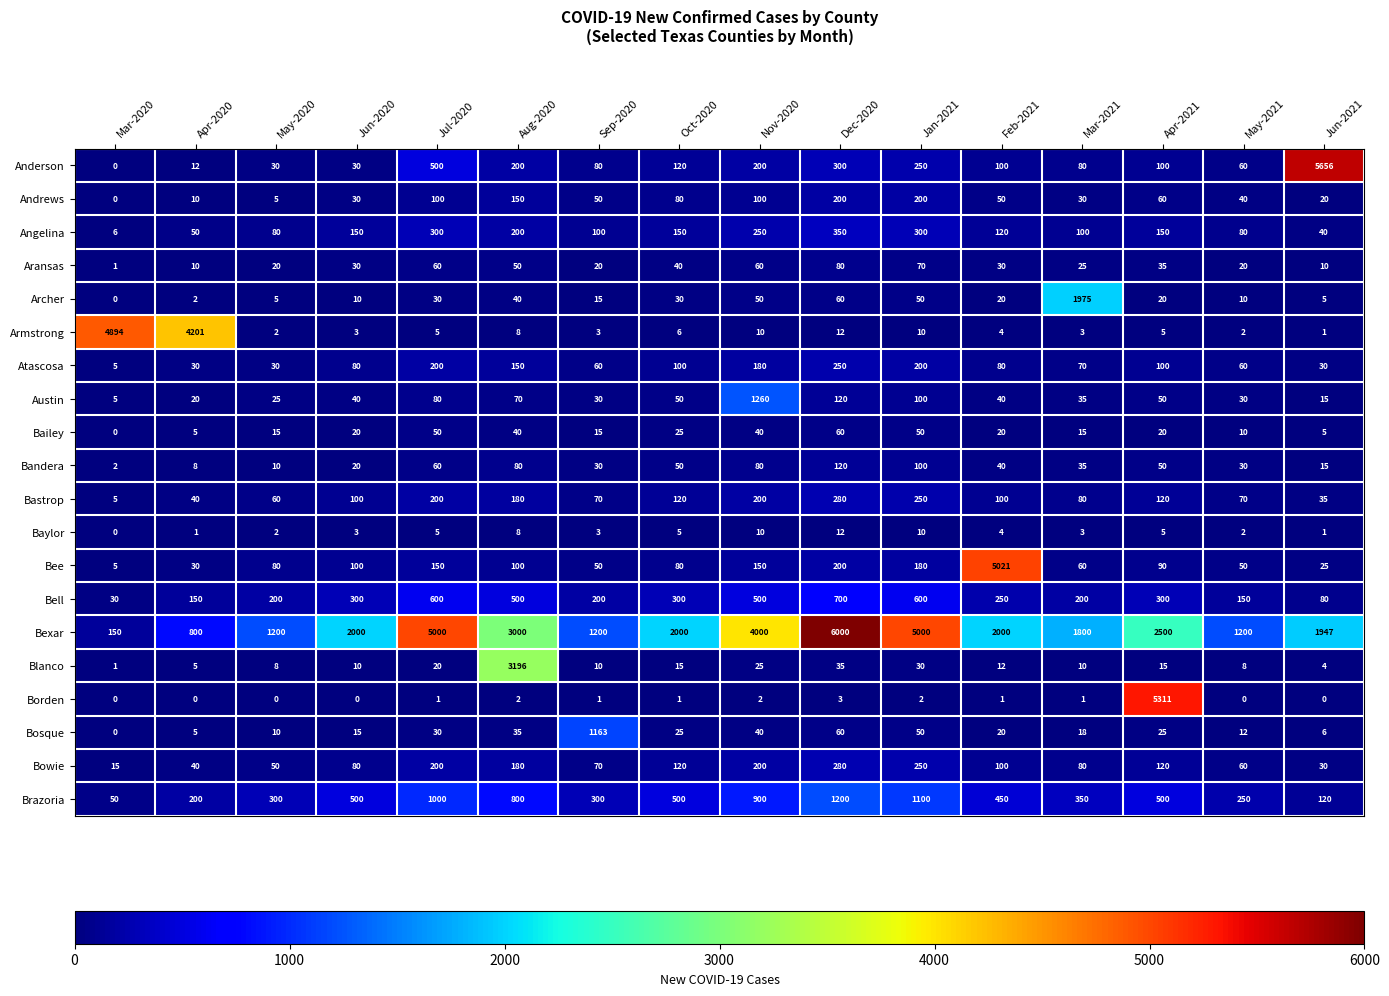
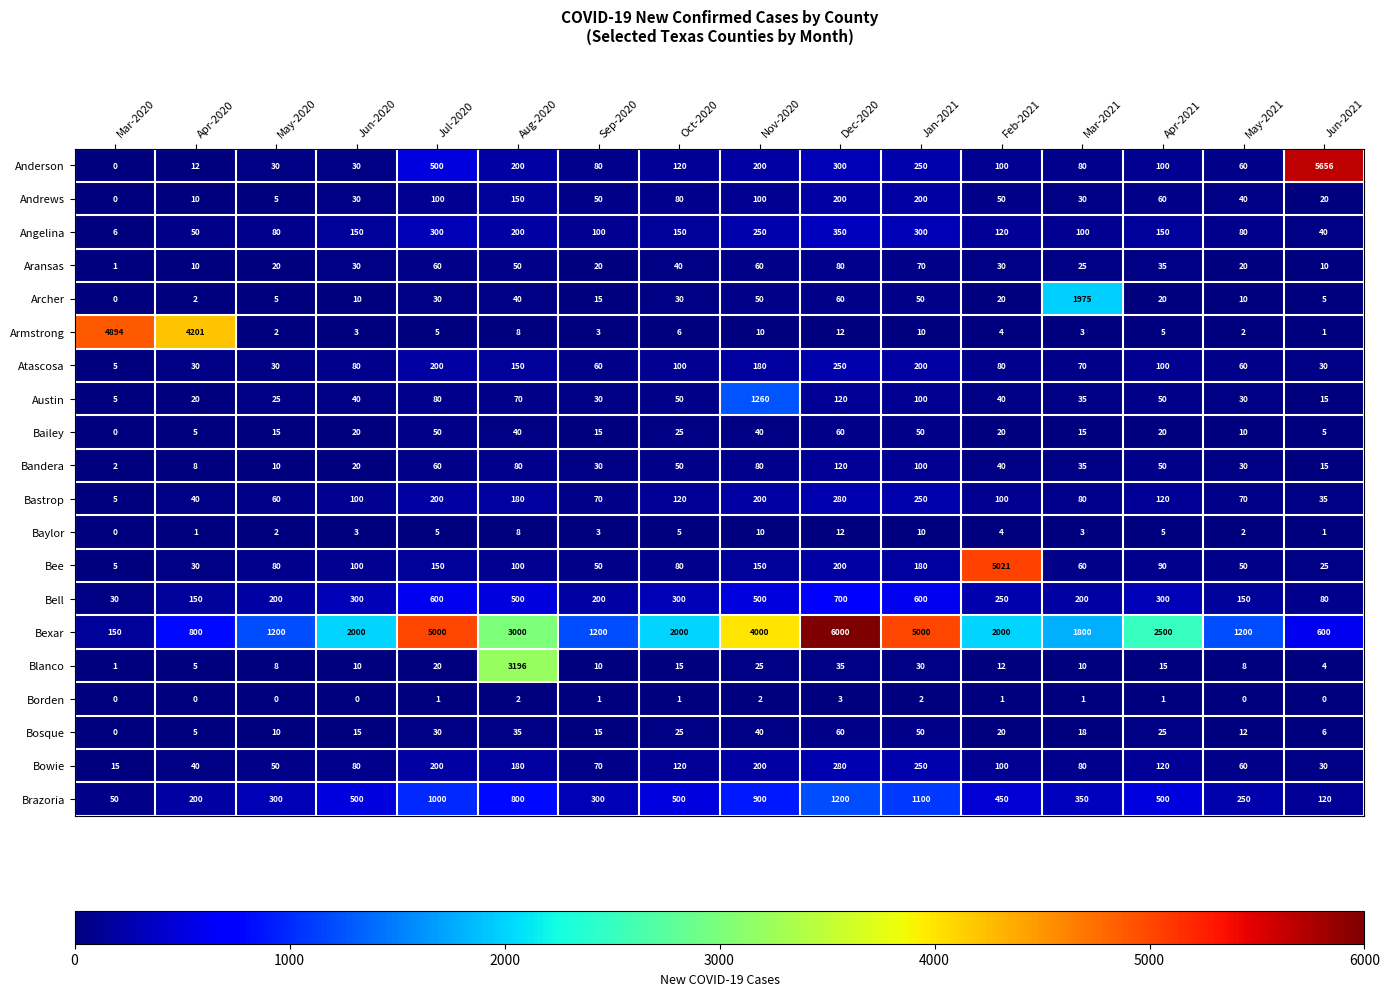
Bexar, Jun-2021: 1947 -> 600
Borden, Apr-2021: 5311 -> 1
Bosque, Sep-2020: 1163 -> 15
